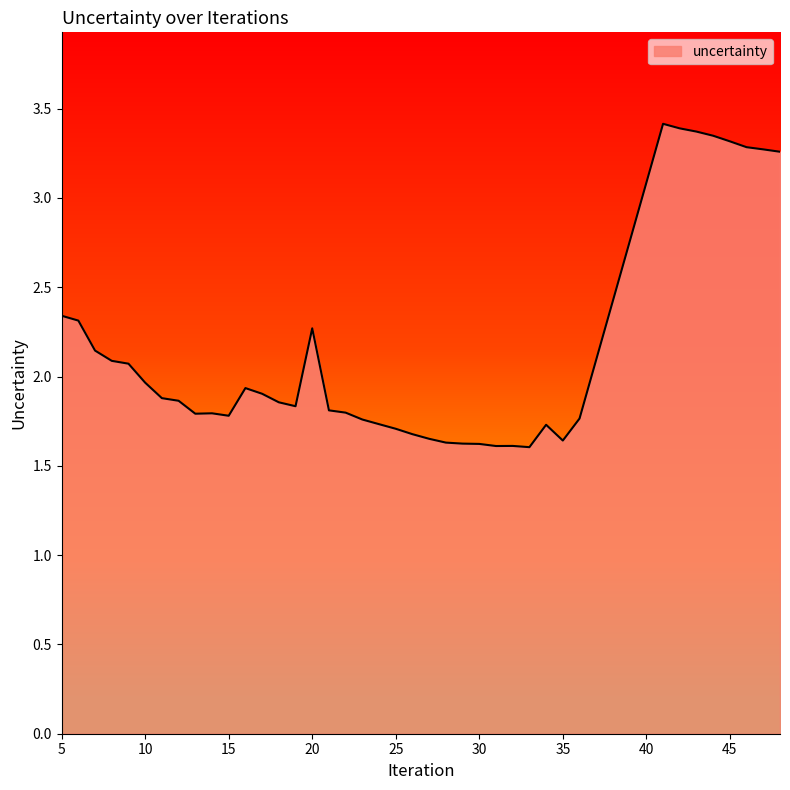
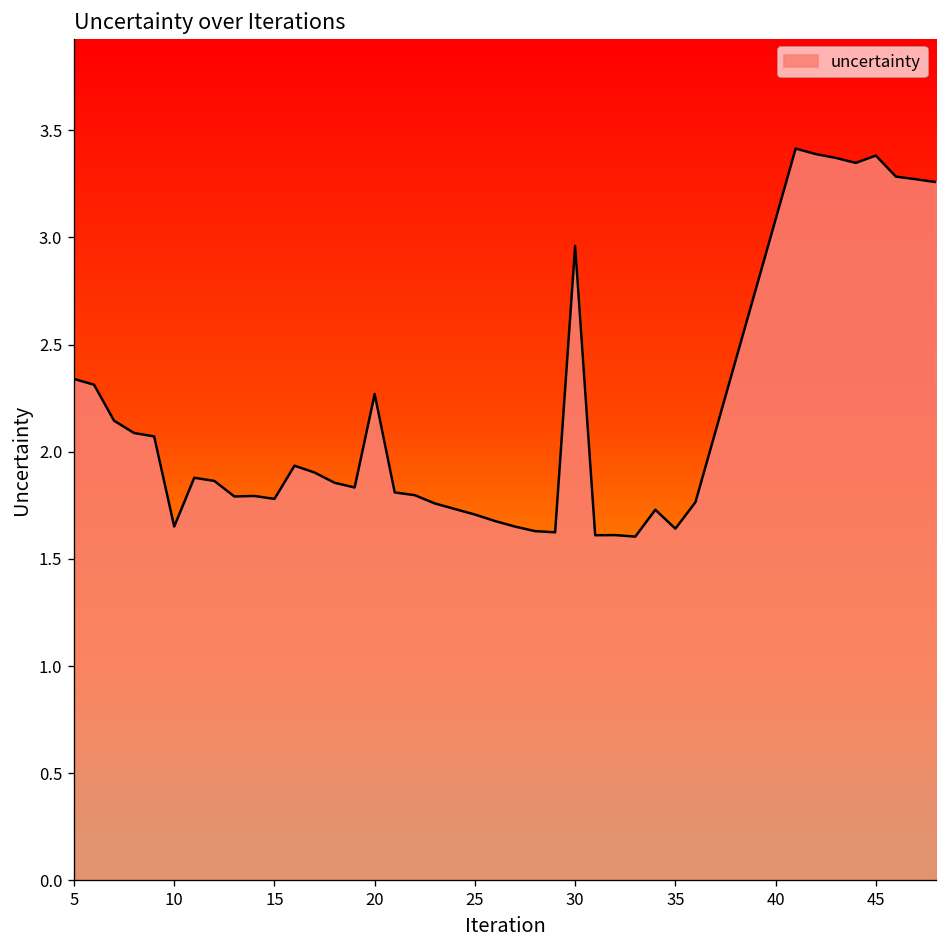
10: 1.97 -> 1.65
30: 1.62 -> 2.96
45: 3.32 -> 3.38
